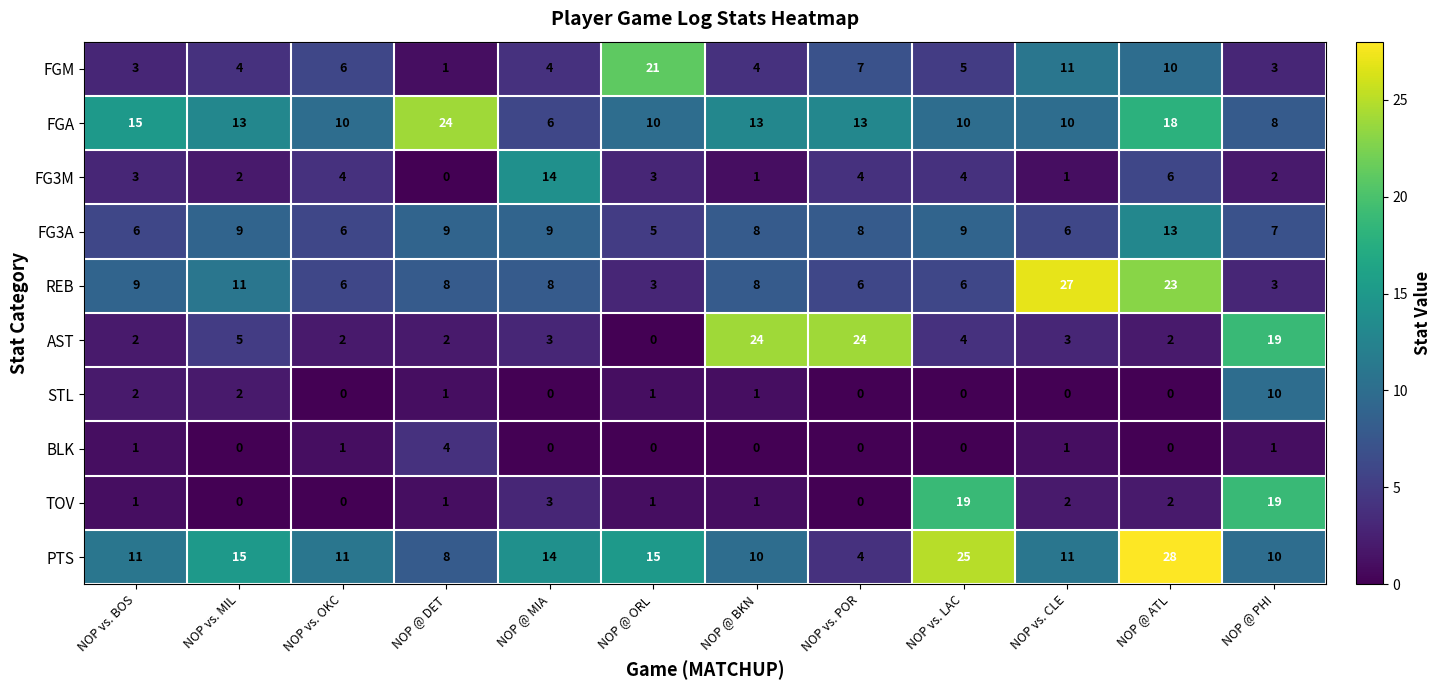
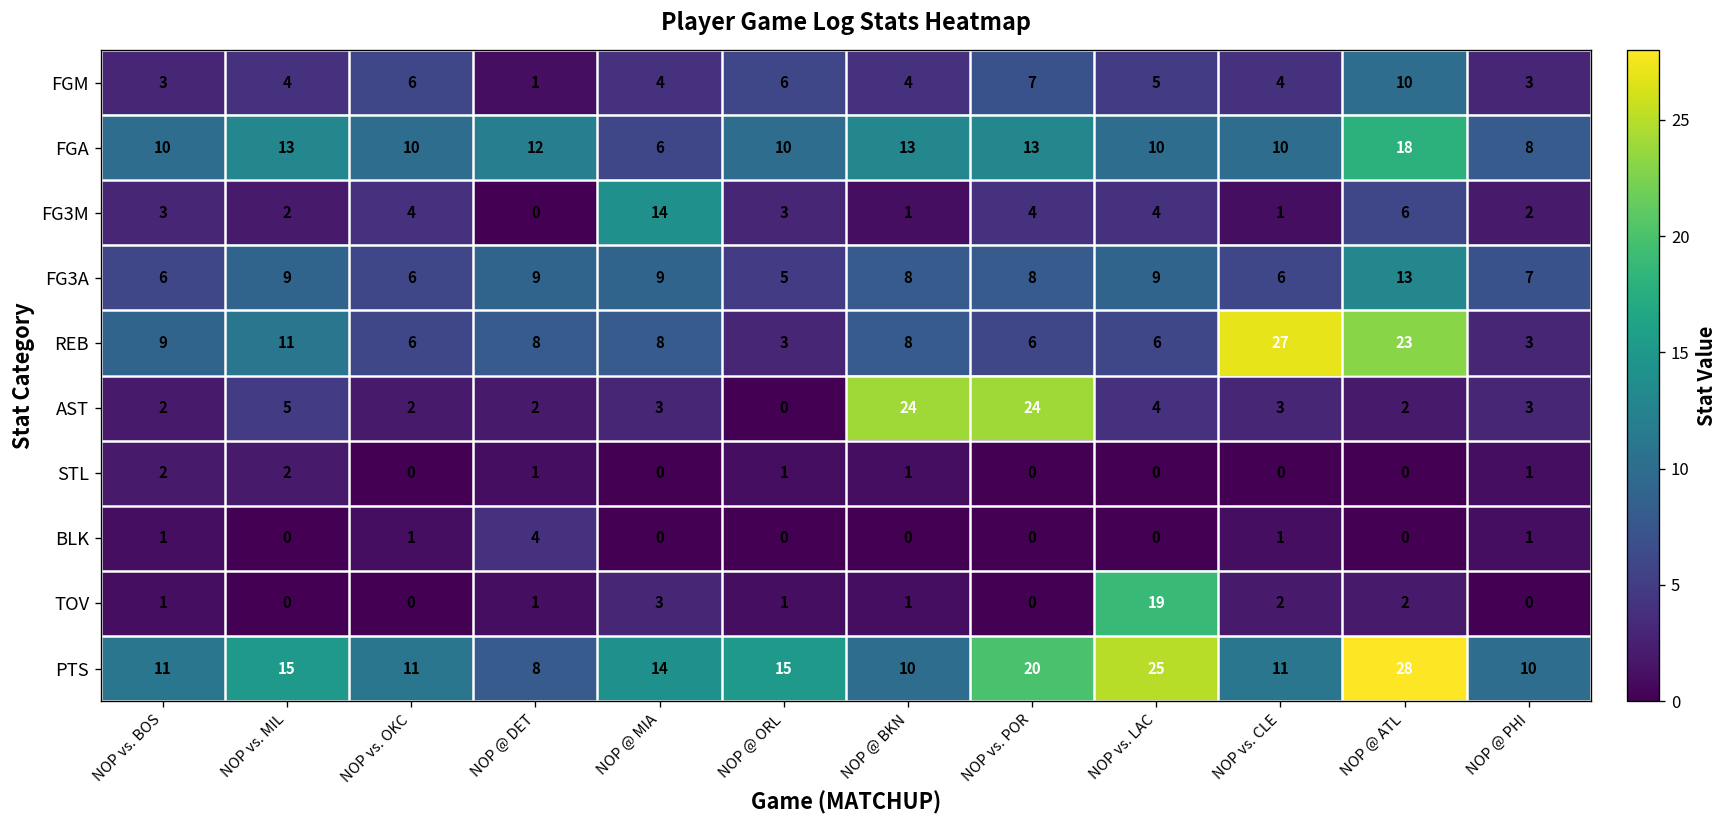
FGM, NOP @ ORL: 21 -> 6
FGM, NOP vs. CLE: 11 -> 4
FGA, NOP vs. BOS: 15 -> 10
FGA, NOP @ DET: 24 -> 12
AST, NOP @ PHI: 19 -> 3
STL, NOP @ PHI: 10 -> 1
TOV, NOP @ PHI: 19 -> 0
PTS, NOP vs. POR: 4 -> 20
